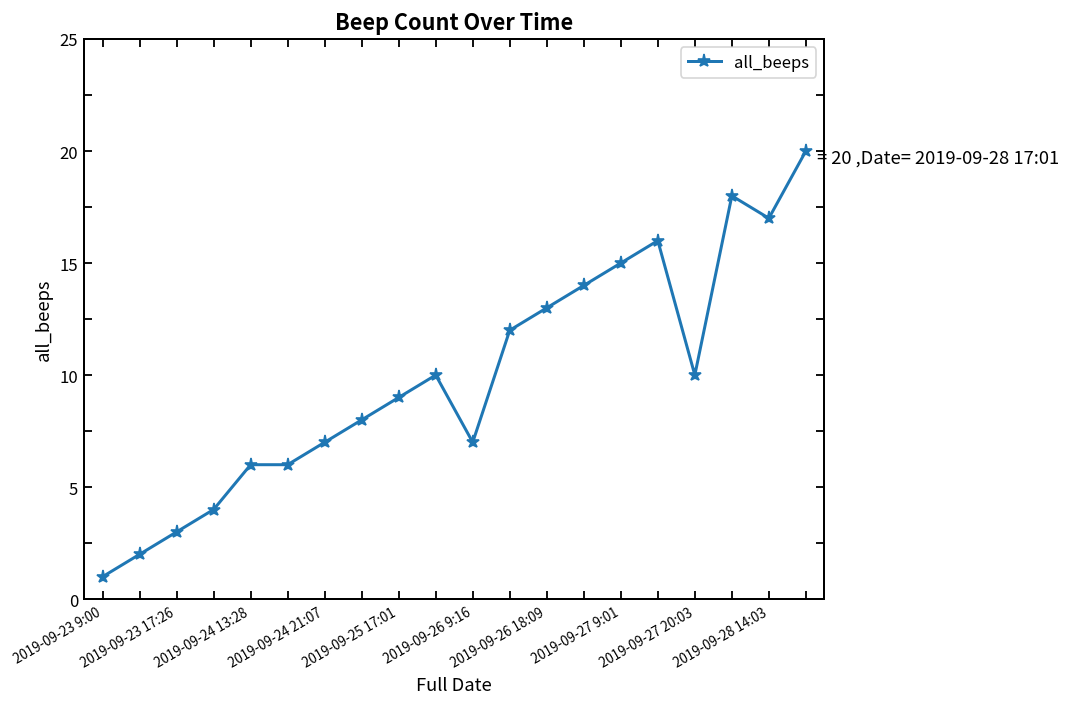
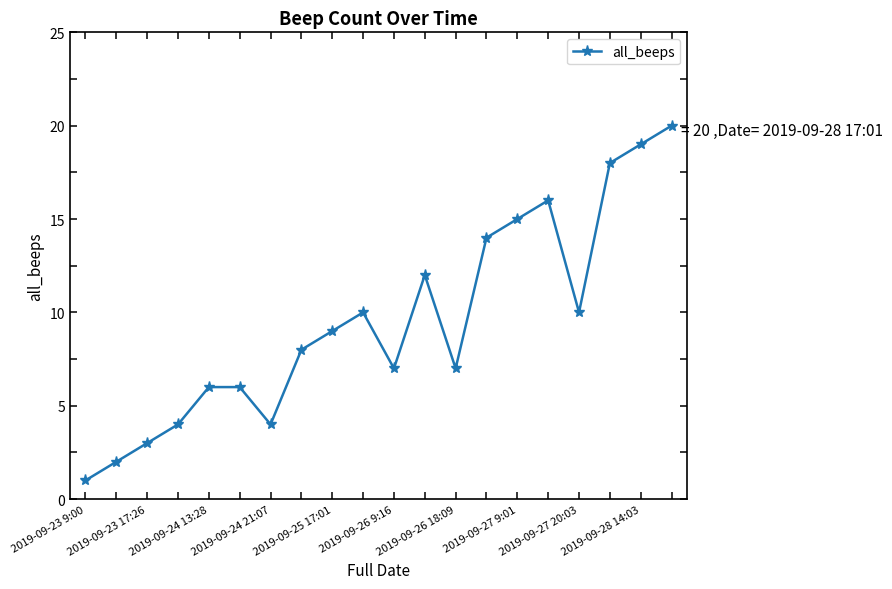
2019-09-24 21:07: 7 -> 4
2019-09-26 18:09: 13 -> 7
2019-09-28 14:03: 17 -> 19
